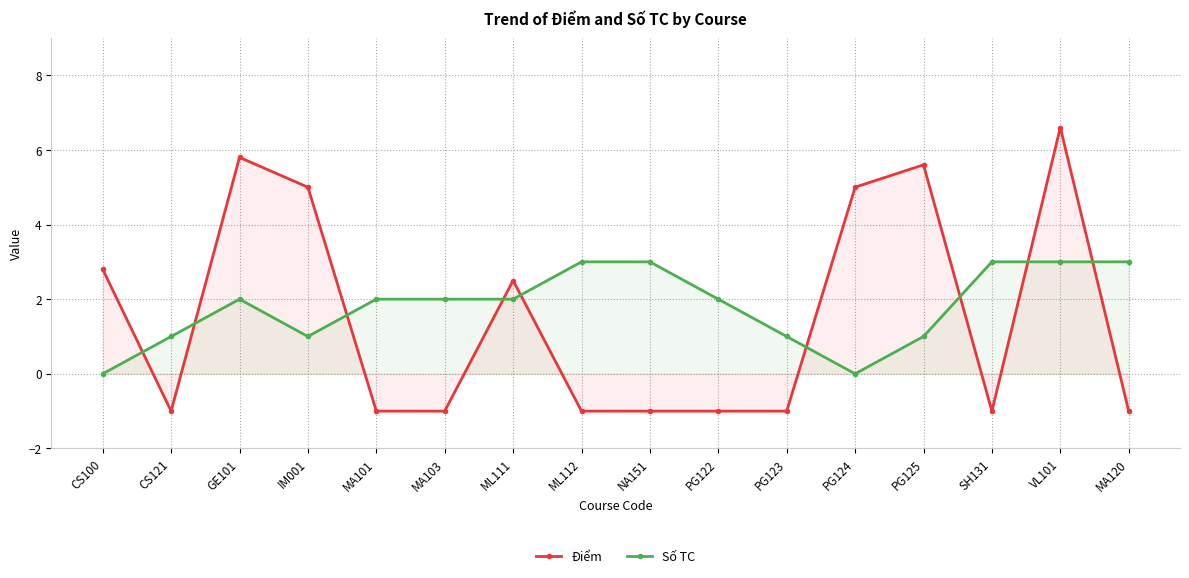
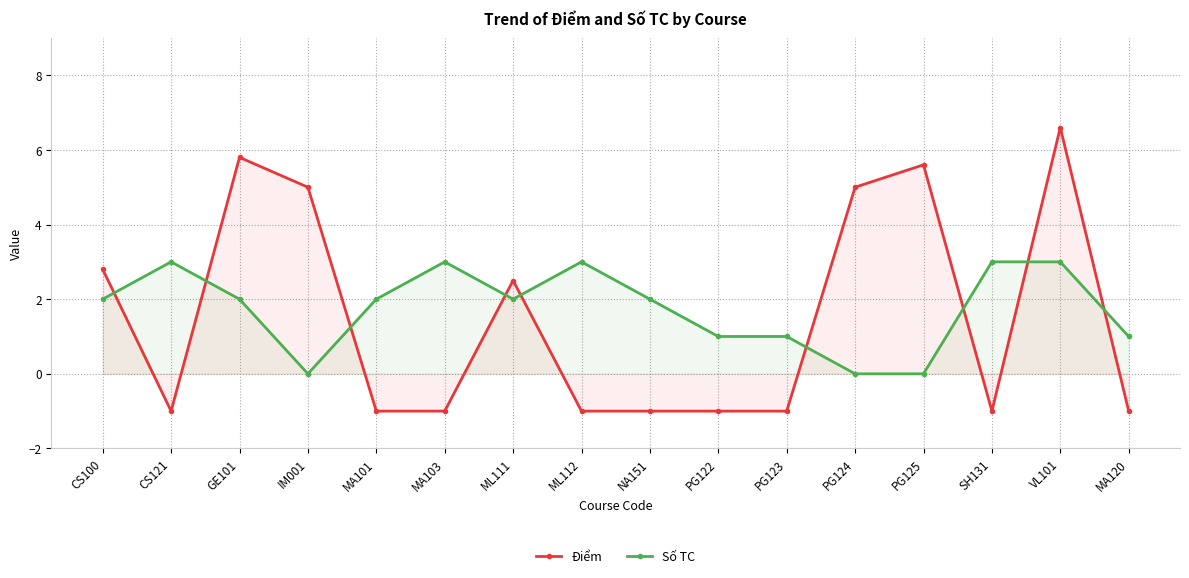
Số TC, CS100: 0 -> 2
Số TC, CS121: 1 -> 3
Số TC, IM001: 1 -> 0
Số TC, MA103: 2 -> 3
Số TC, NA151: 3 -> 2
Số TC, PG122: 2 -> 1
Số TC, PG125: 1 -> 0
Số TC, MA120: 3 -> 1
